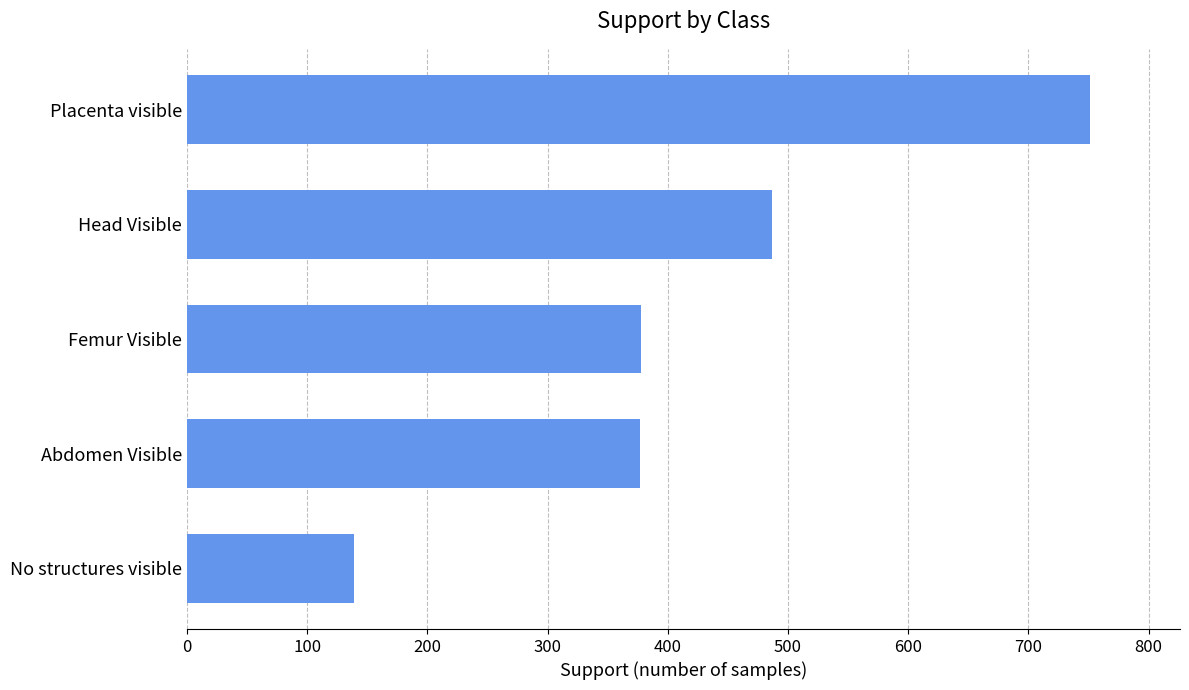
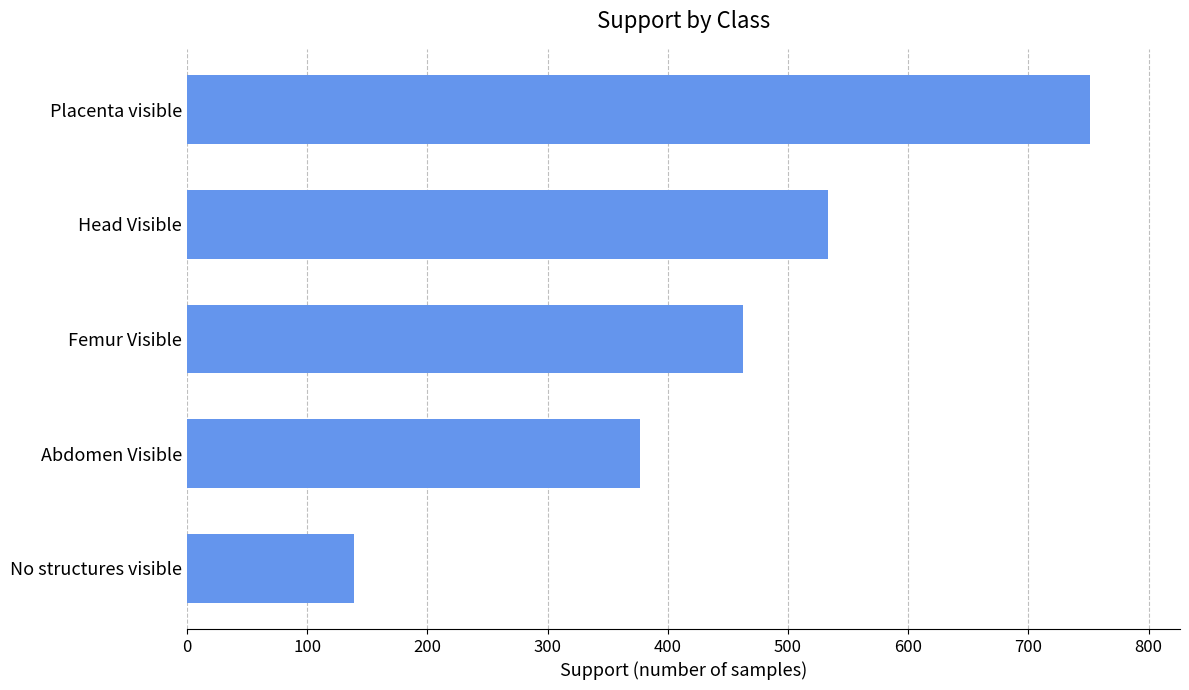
Head Visible: 487 -> 533
Femur Visible: 378 -> 463
